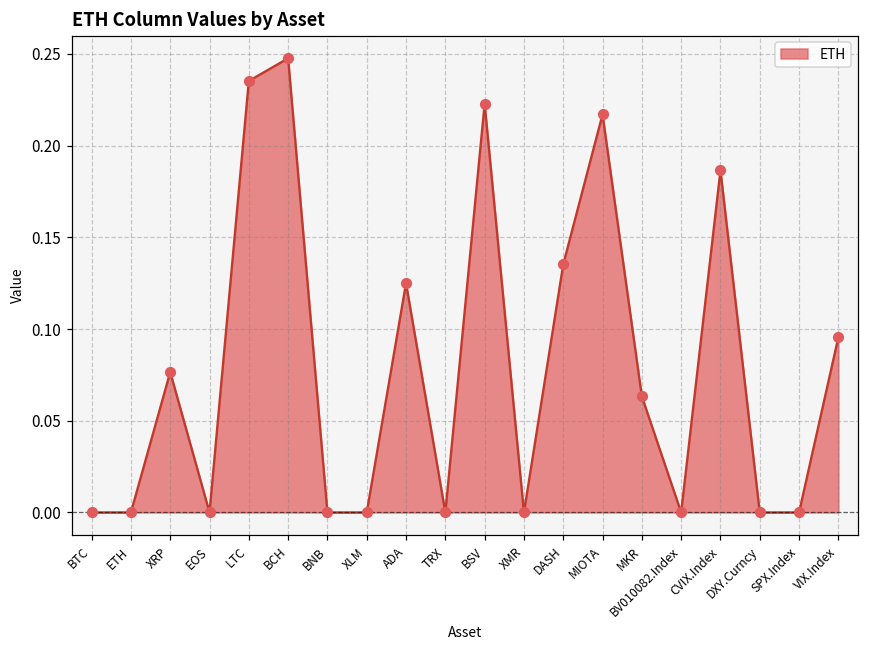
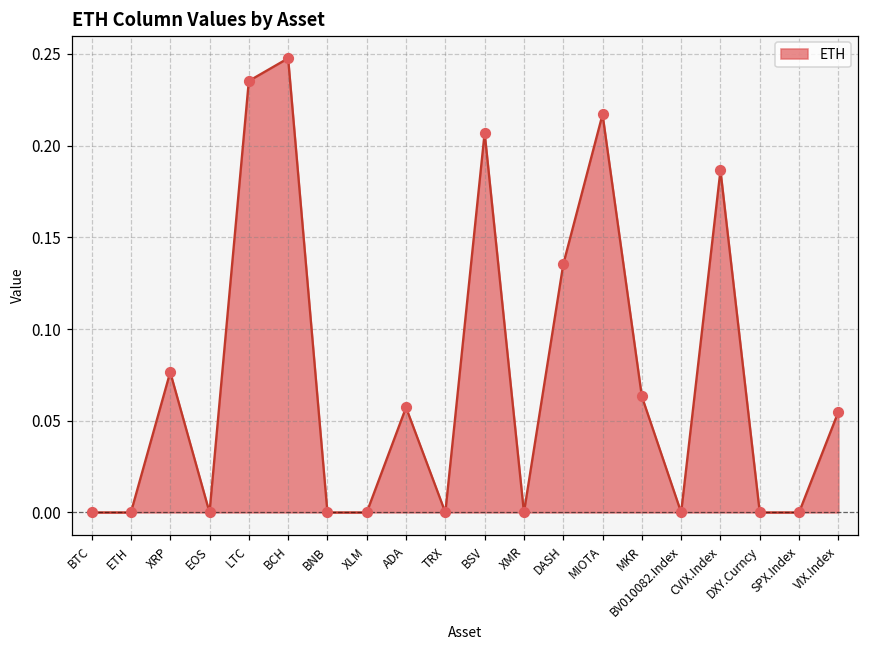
ADA: 0.125 -> 0.057
BSV: 0.223 -> 0.207
VIX.Index: 0.096 -> 0.055
